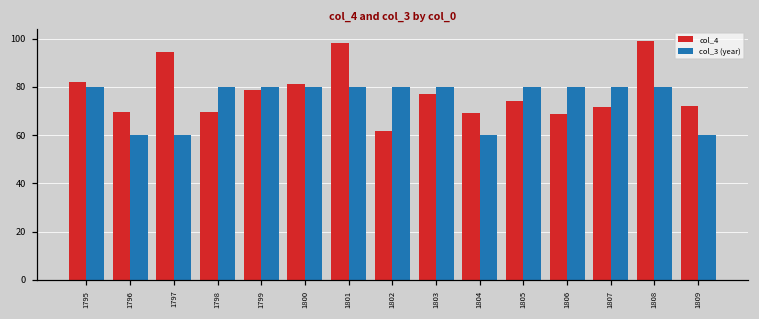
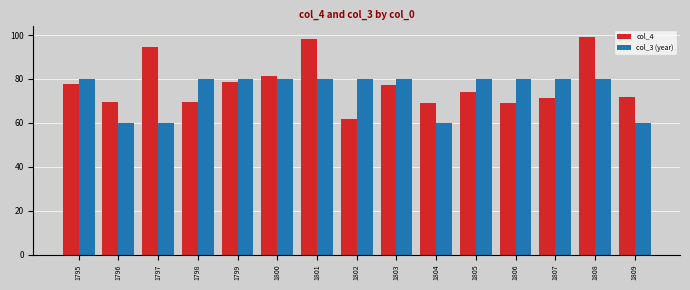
col_4, 1795: 82 -> 78
